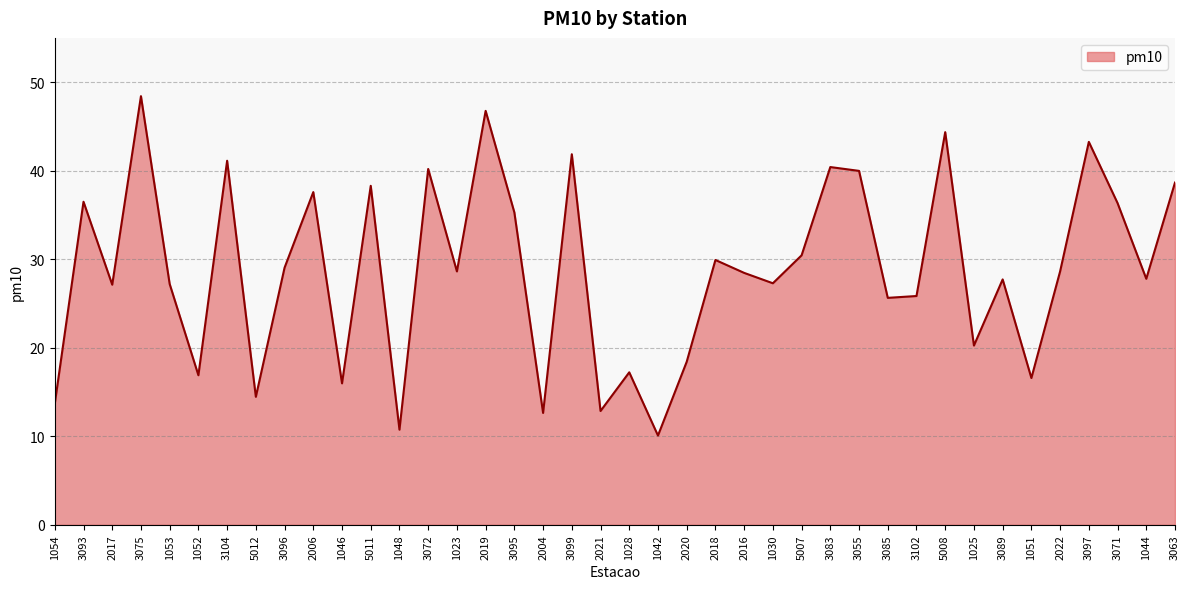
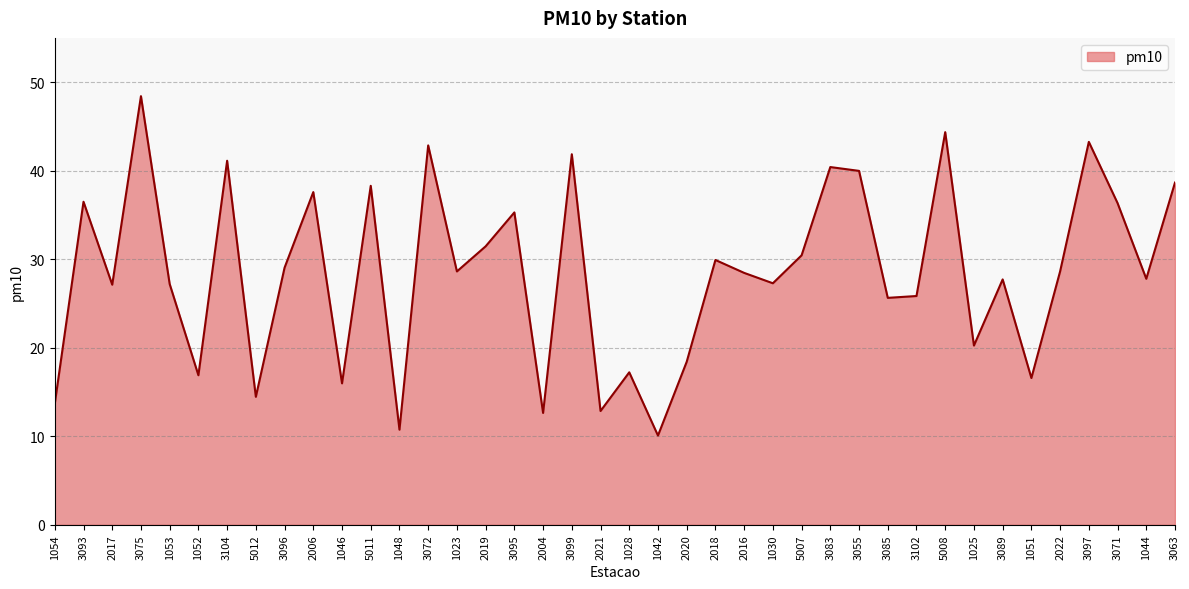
3072: 40 -> 43
2019: 47 -> 31
